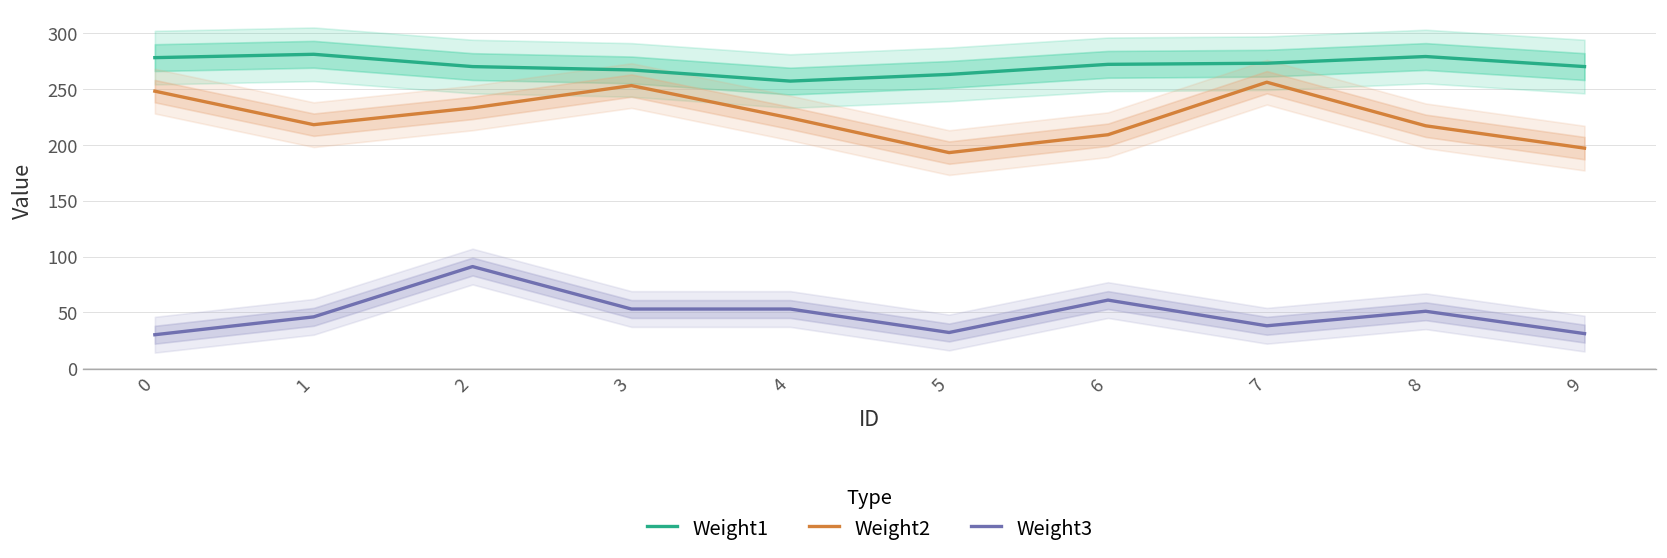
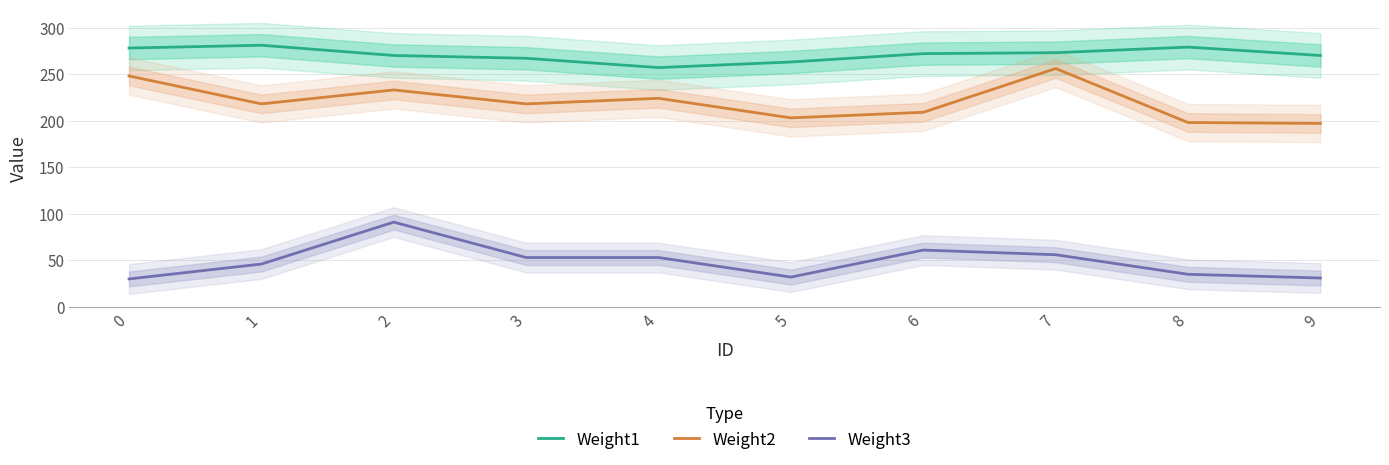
Weight2, 3: 250 -> 220
Weight2, 5: 190 -> 200
Weight3, 7: 40 -> 60
Weight2, 8: 220 -> 200
Weight3, 8: 50 -> 40
